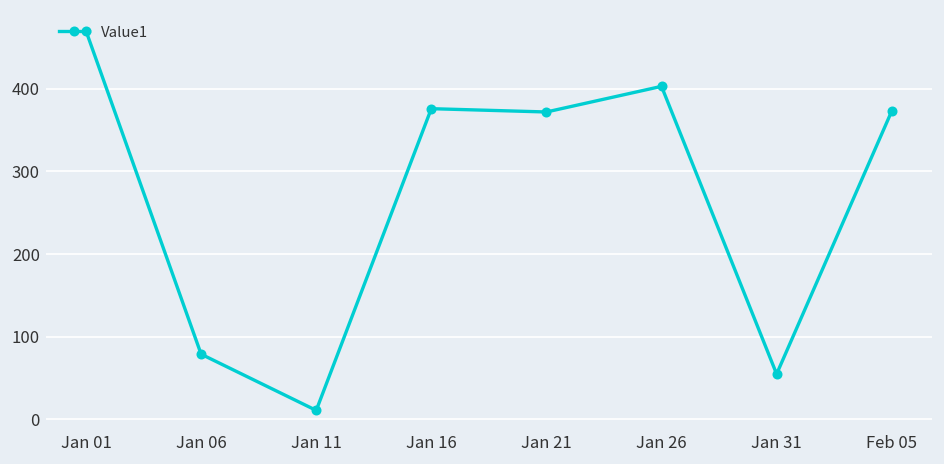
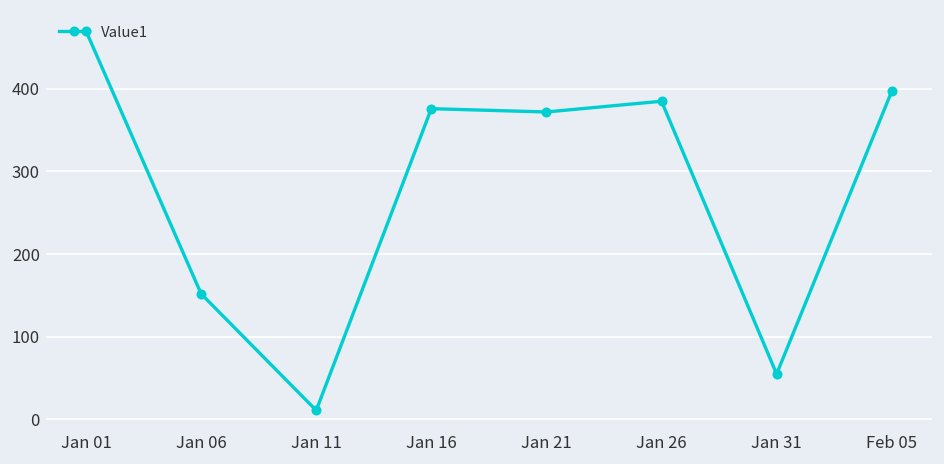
Jan 06: 80 -> 150
Jan 26: 400 -> 390
Feb 05: 370 -> 400
